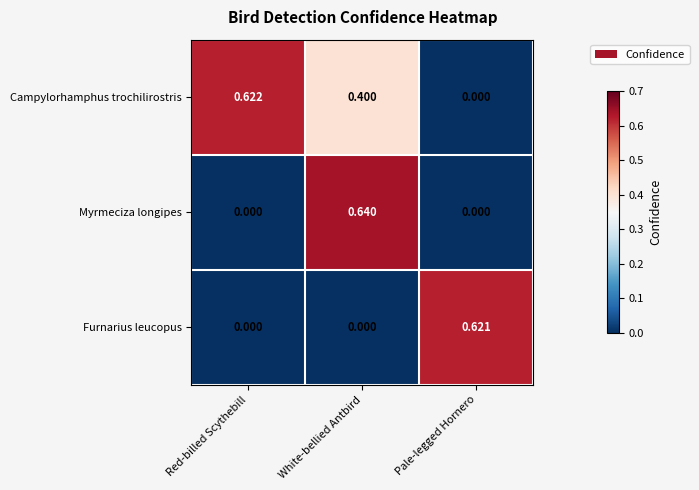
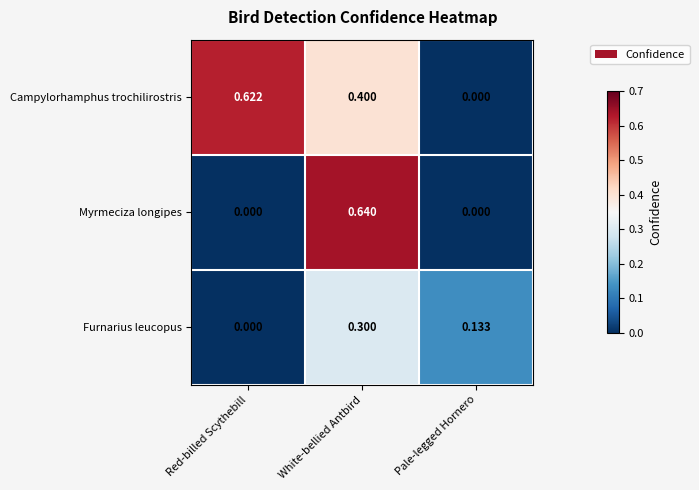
Furnarius leucopus, White-bellied Antbird: 0.000 -> 0.300
Furnarius leucopus, Pale-legged Hornero: 0.621 -> 0.133
